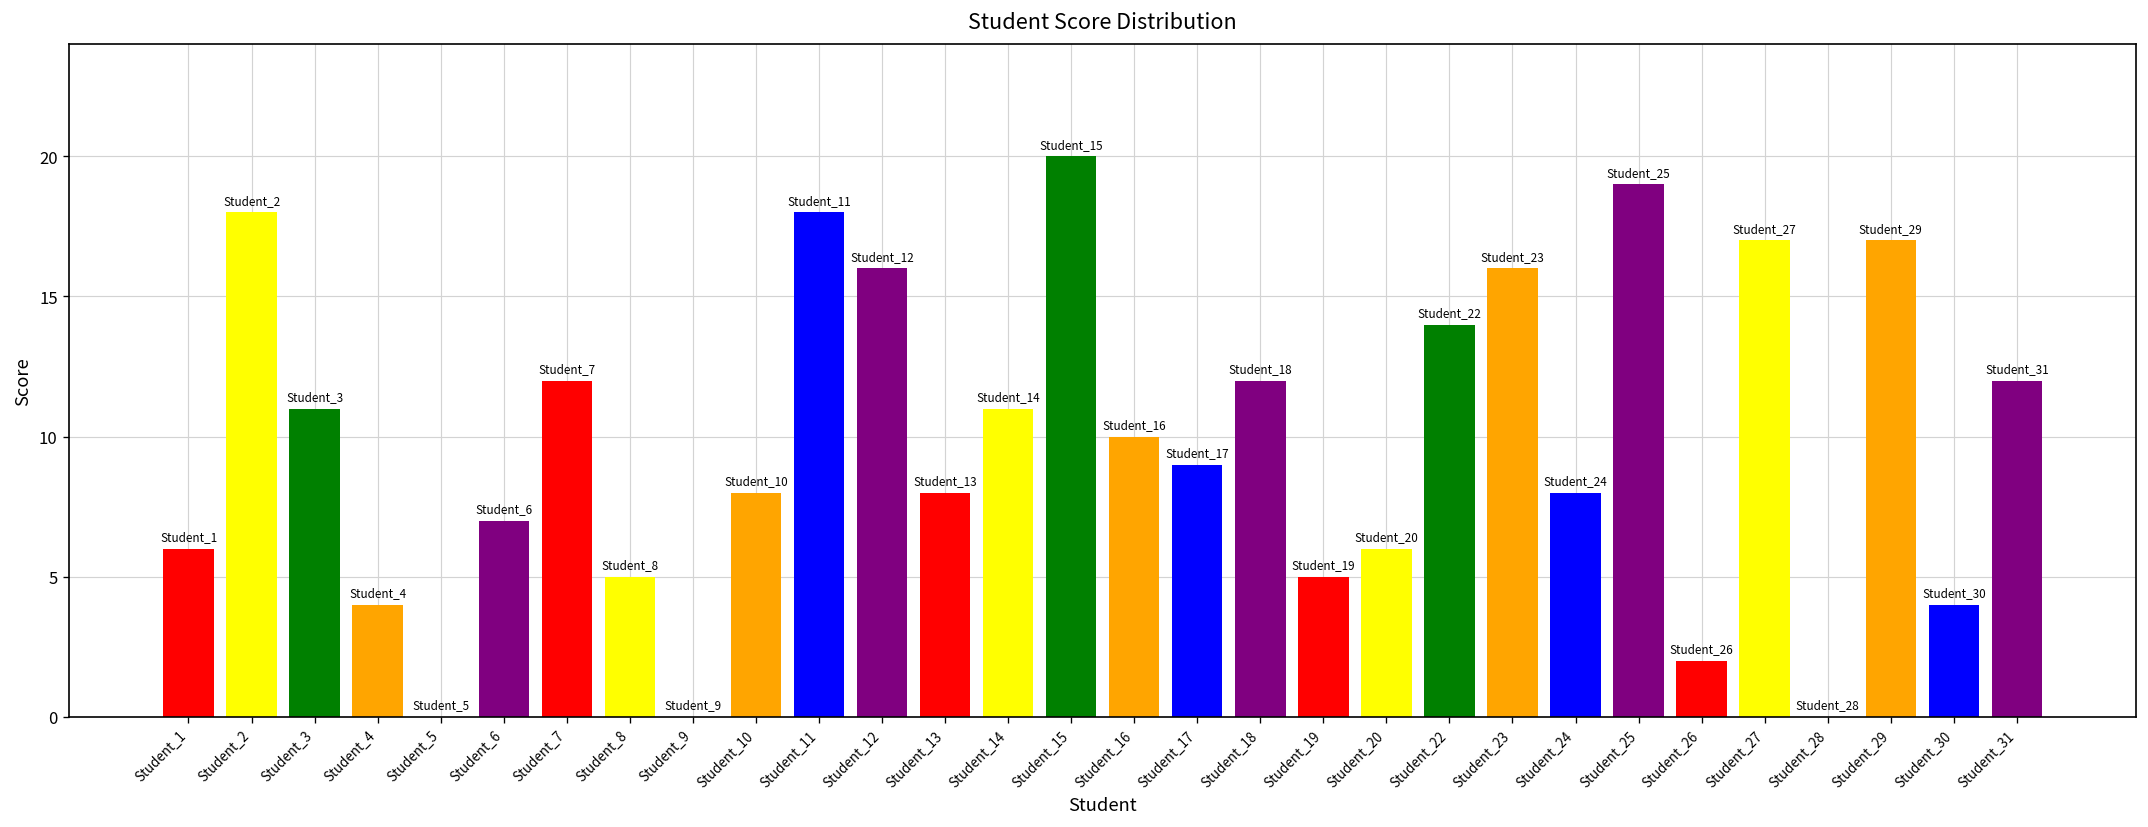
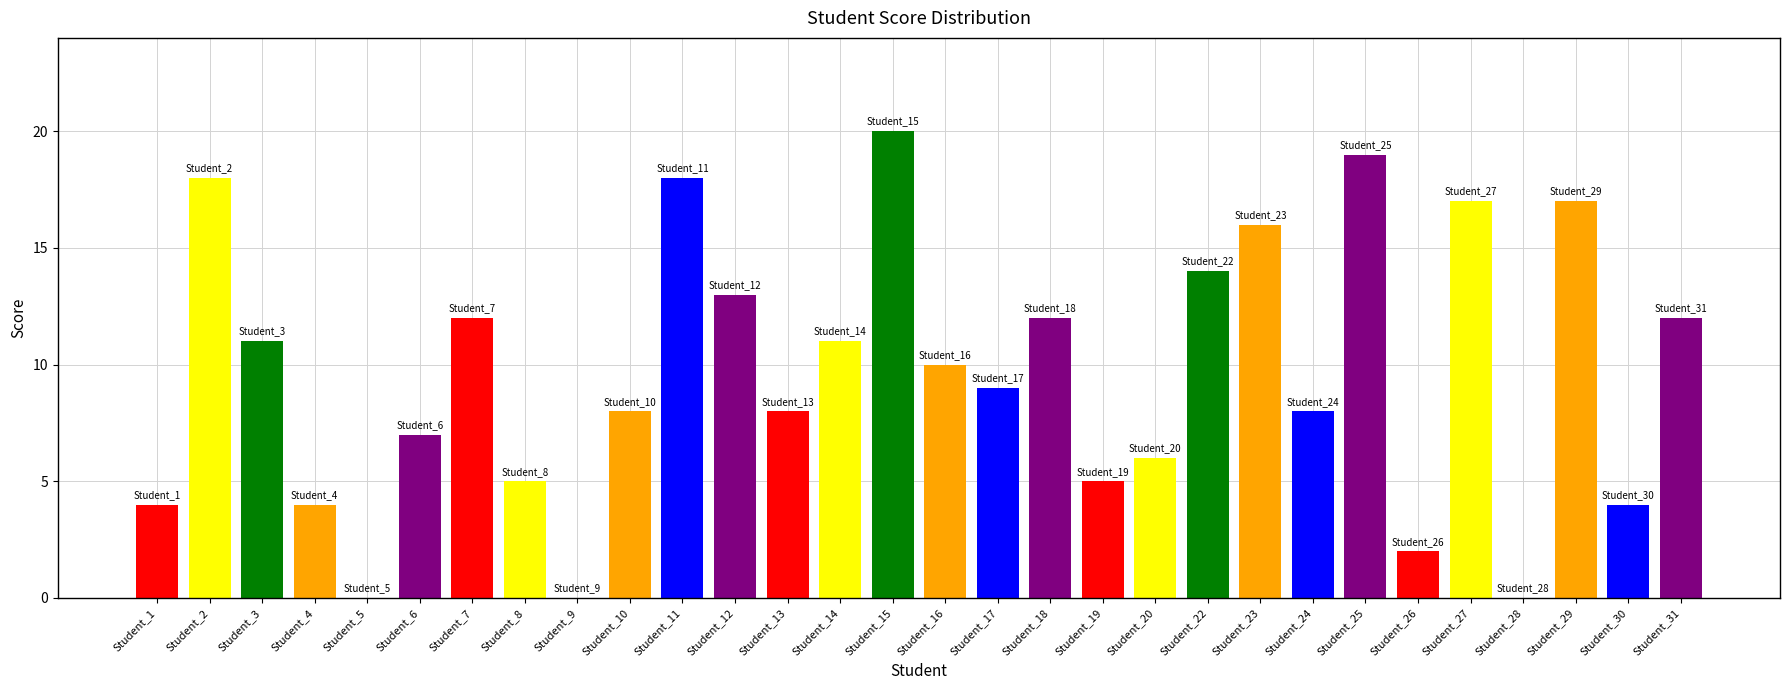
Student_1: 6 -> 4
Student_12: 16 -> 13
